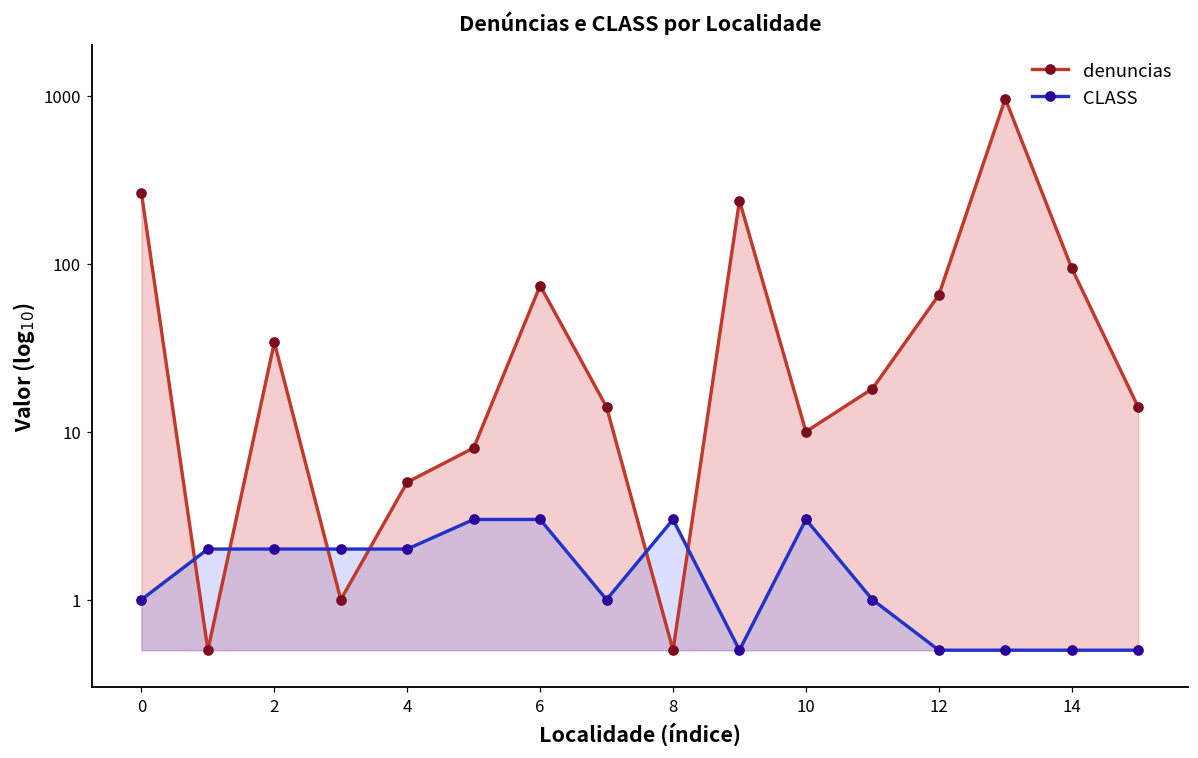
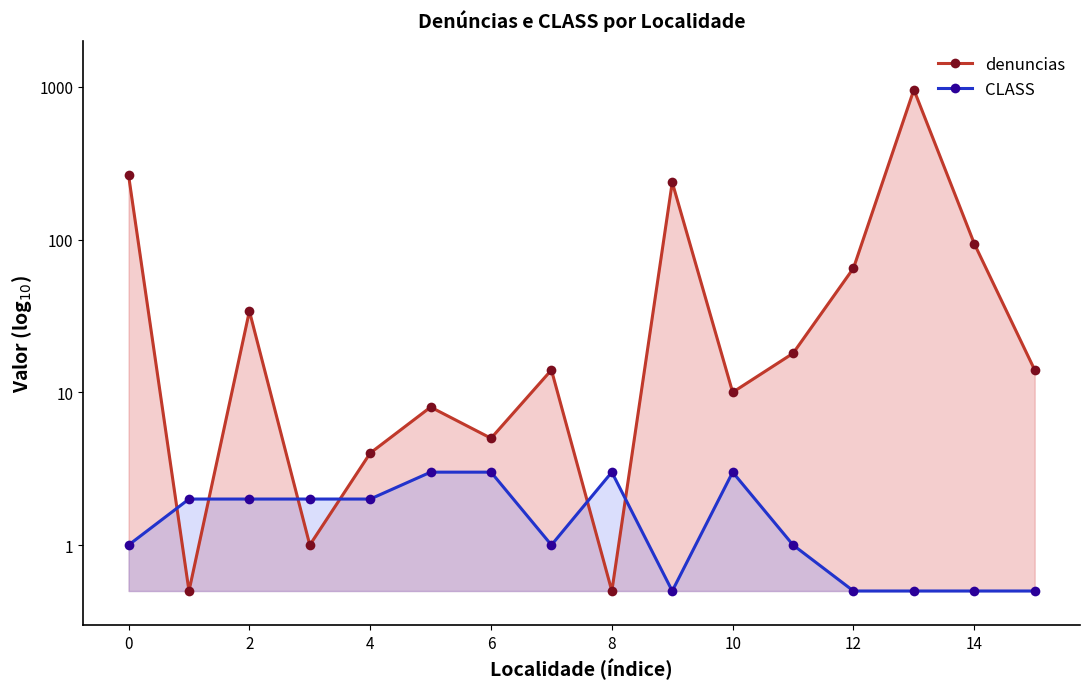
denuncias, 4: 5 -> 4
denuncias, 6: 70 -> 5
